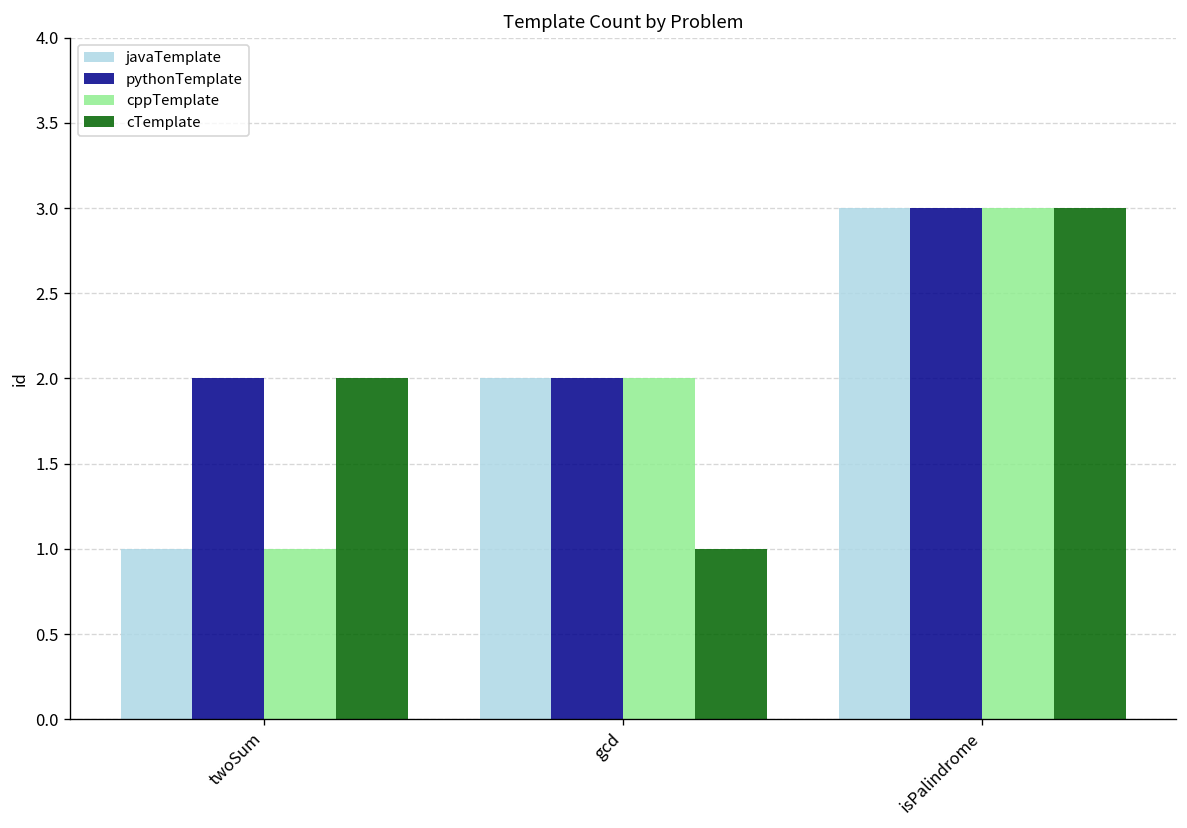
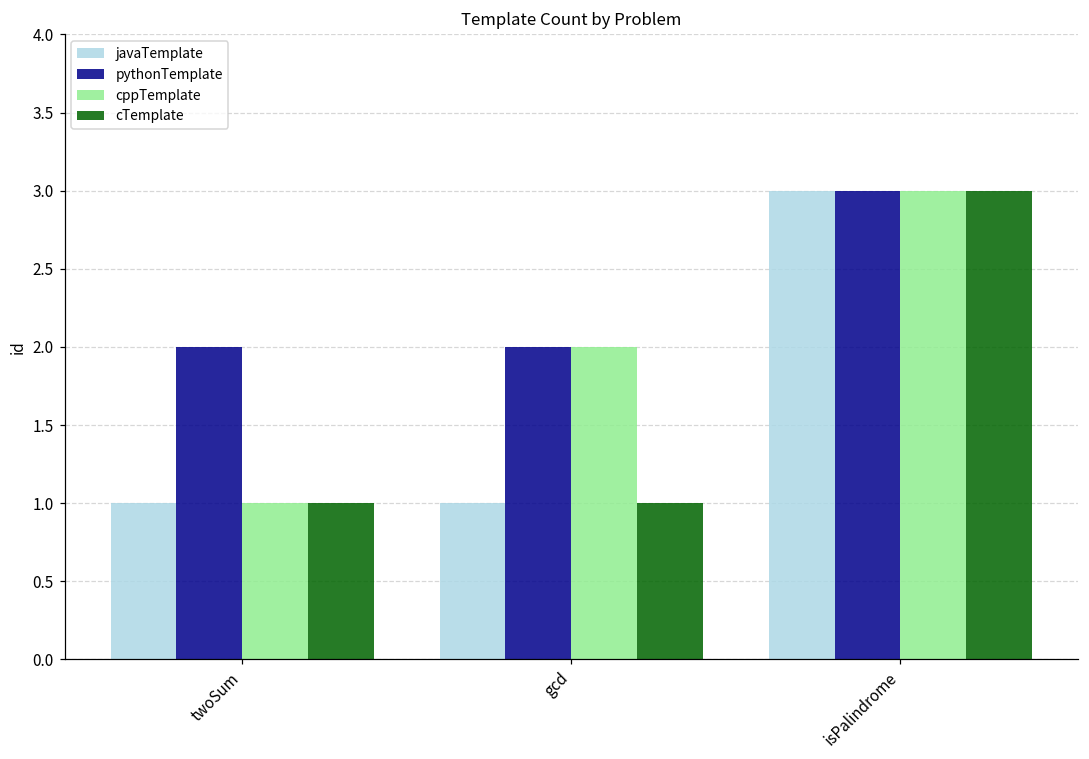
cTemplate, twoSum: 2 -> 1
javaTemplate, gcd: 2 -> 1
